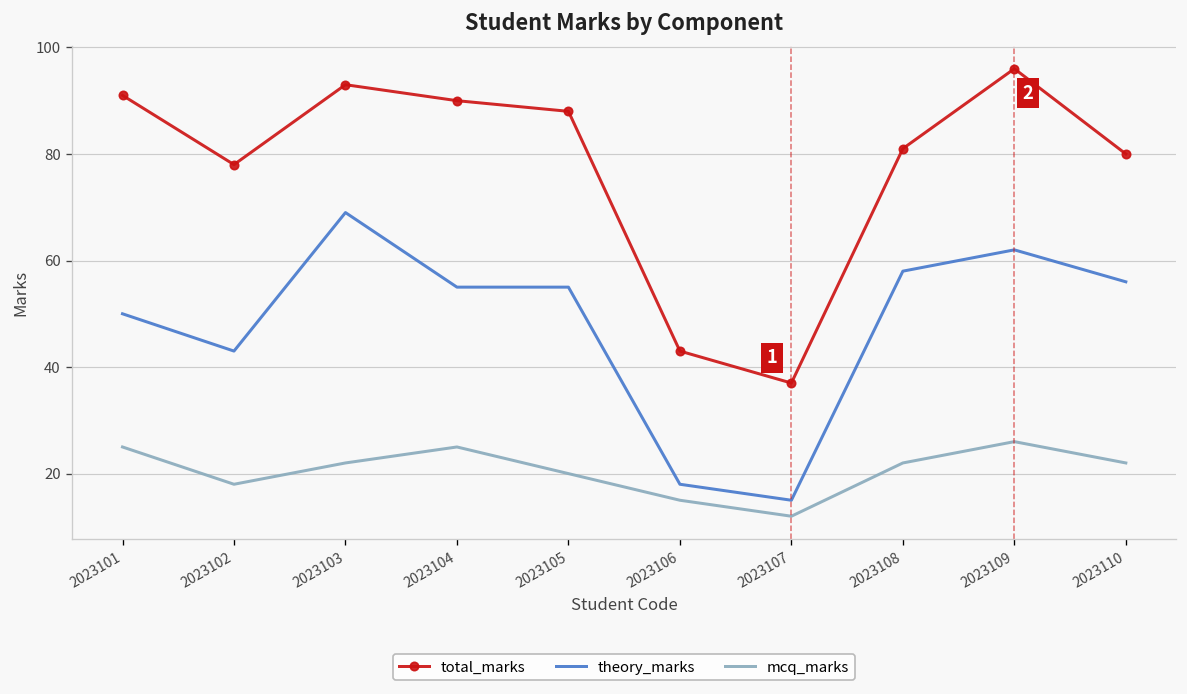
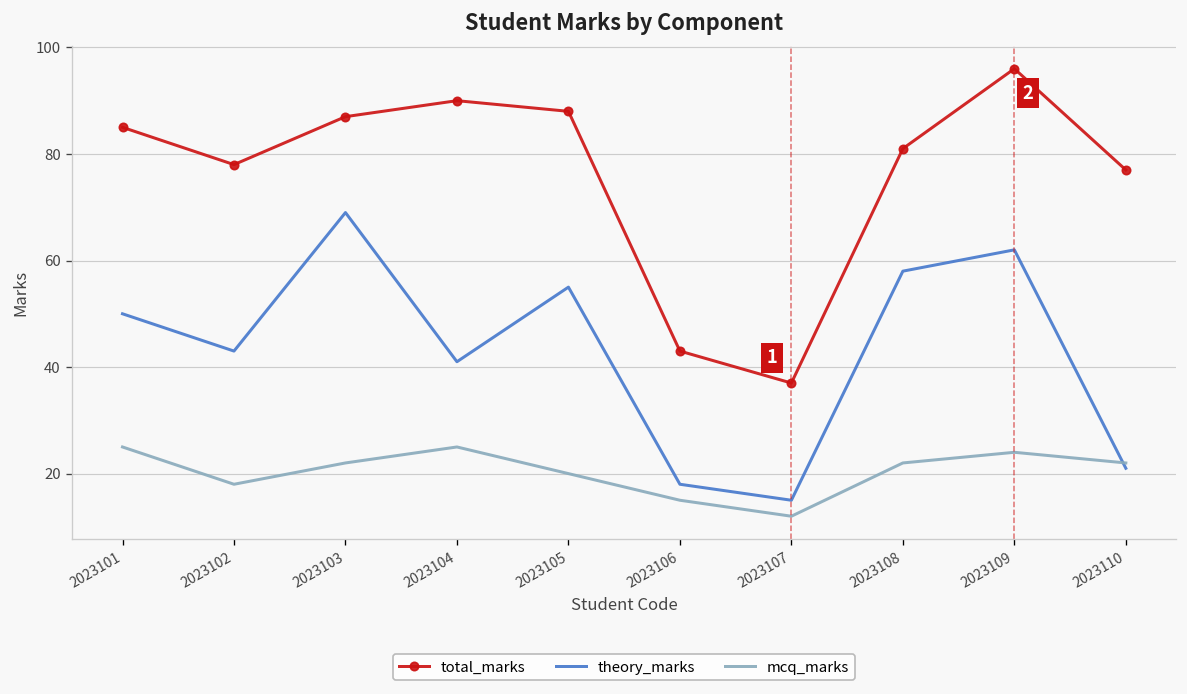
total_marks, 2023101: 91 -> 85
total_marks, 2023103: 93 -> 87
theory_marks, 2023104: 55 -> 41
mcq_marks, 2023109: 26 -> 24
total_marks, 2023110: 80 -> 77
theory_marks, 2023110: 56 -> 21
